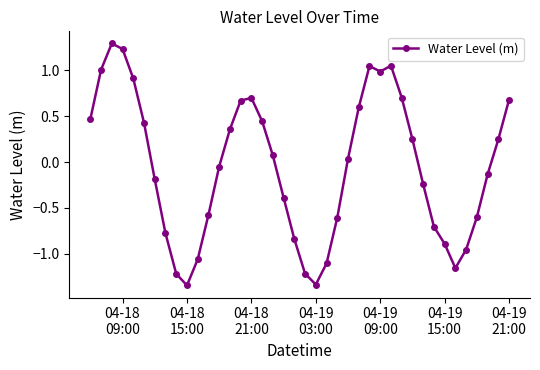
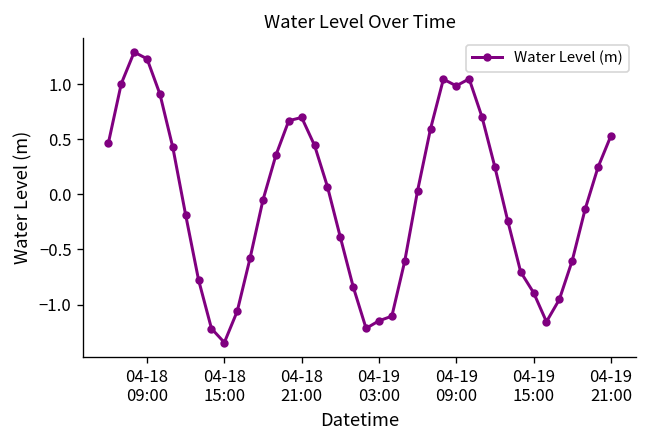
04-19 03:00: -1.3 -> -1.1
04-19 21:00: 0.7 -> 0.5
